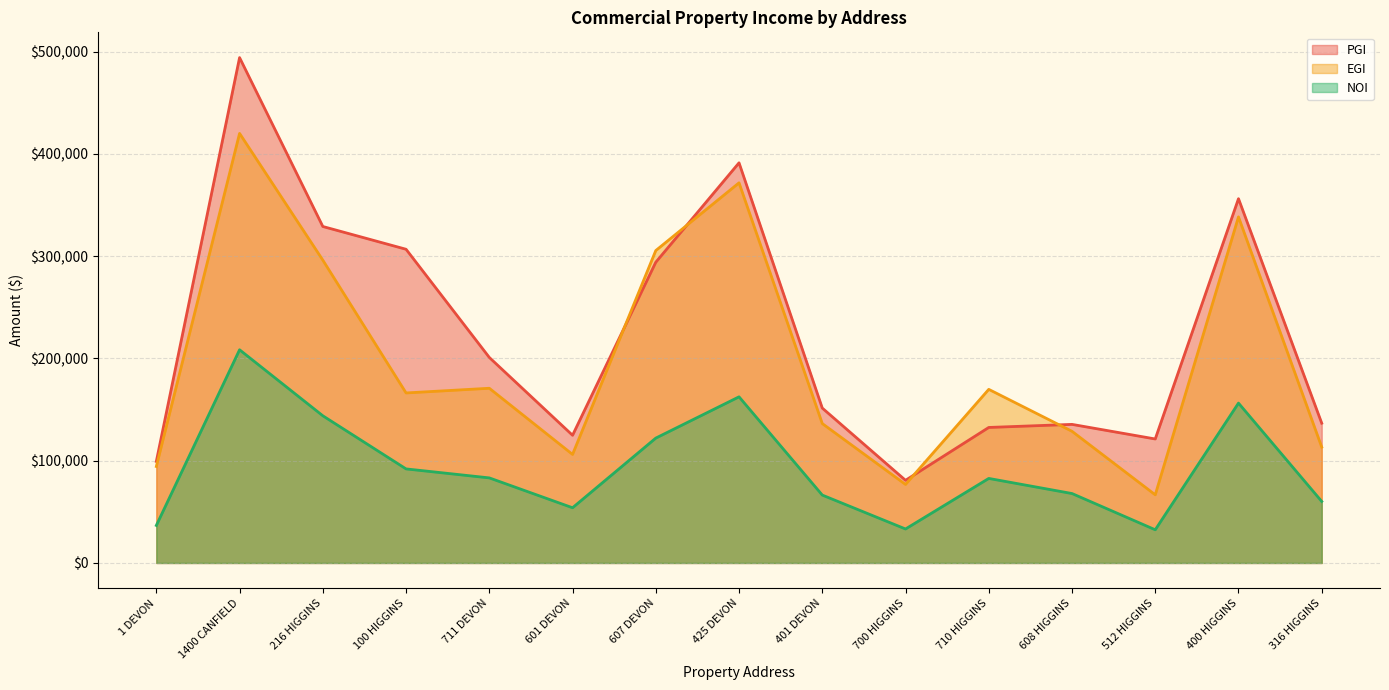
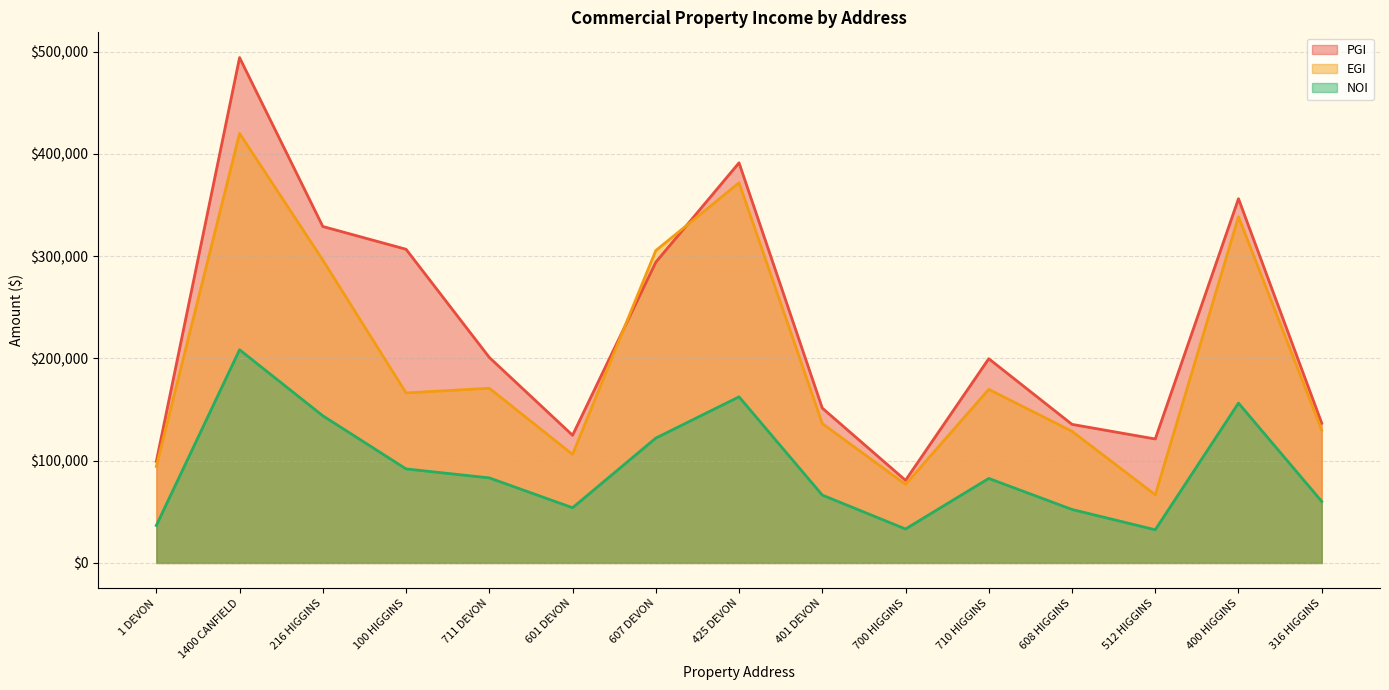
PGI, 710 HIGGINS: $133,000 -> $200,000
NOI, 608 HIGGINS: $68,000 -> $52,000
EGI, 316 HIGGINS: $113,000 -> $130,000
